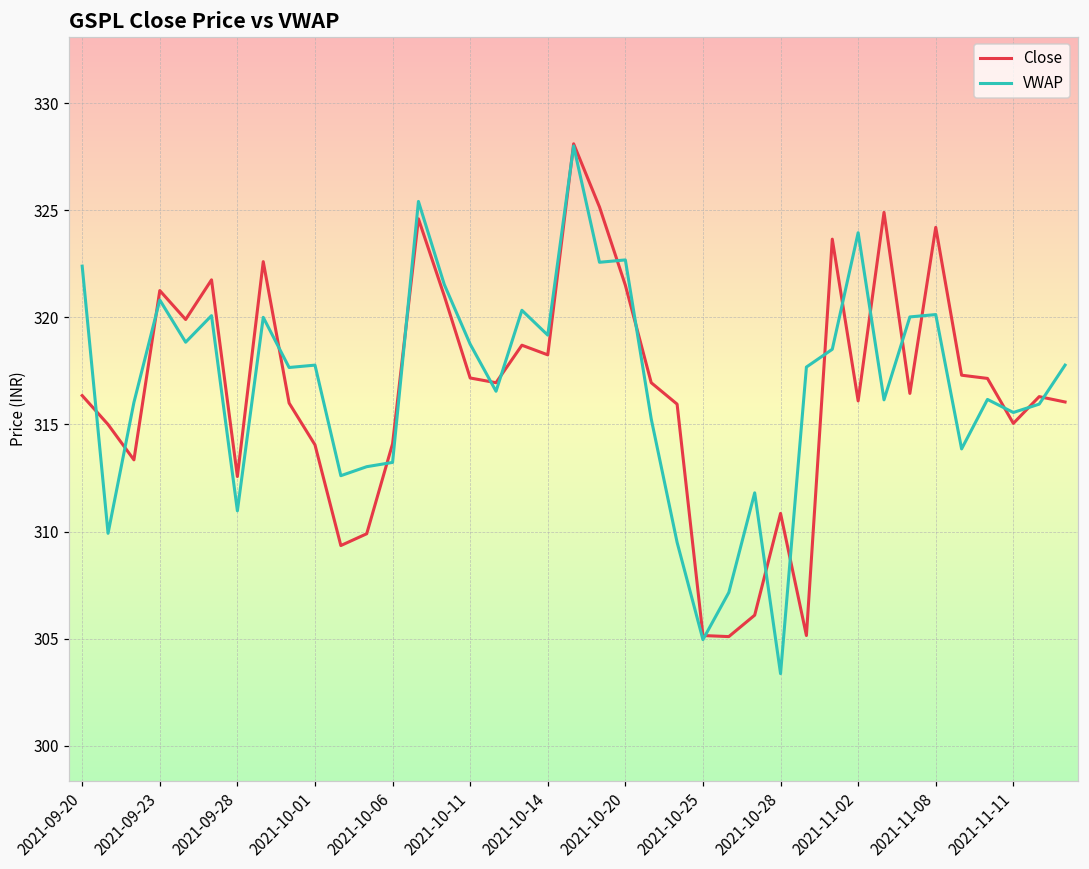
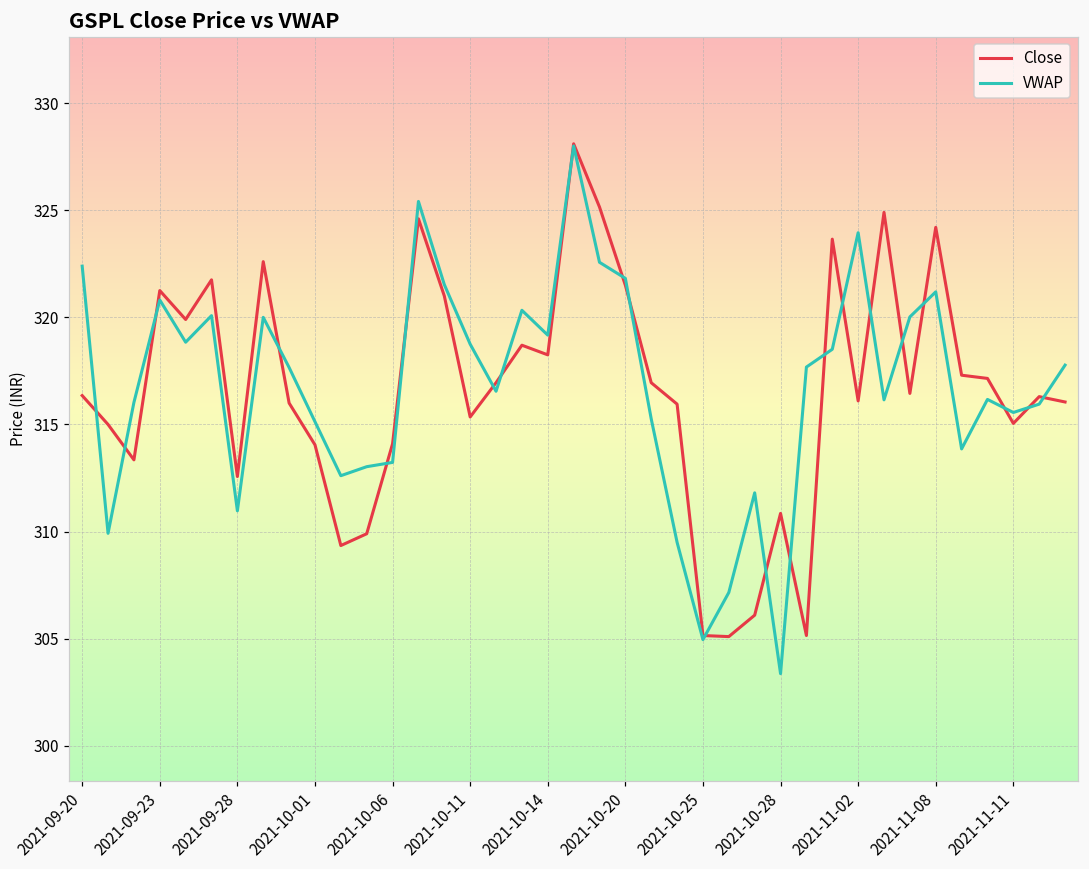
VWAP, 2021-10-01: 317.8 -> 315.1
Close, 2021-10-11: 317.2 -> 315.4
VWAP, 2021-10-20: 322.7 -> 321.8
VWAP, 2021-11-08: 320.1 -> 321.2
